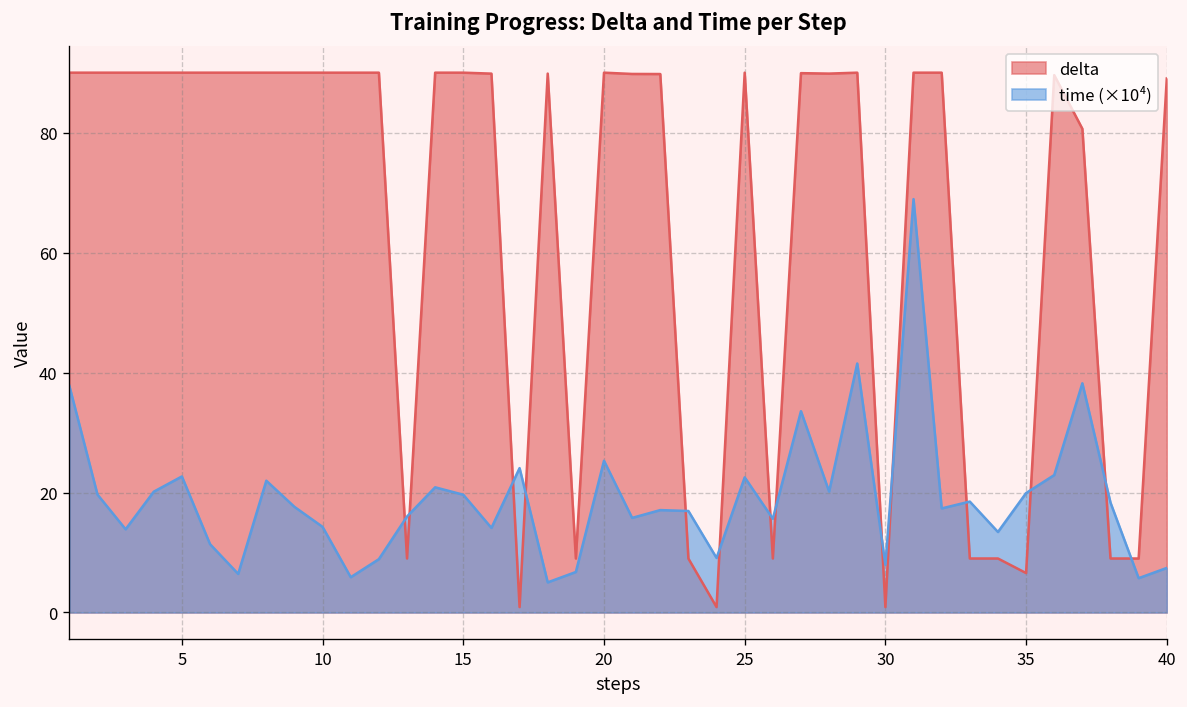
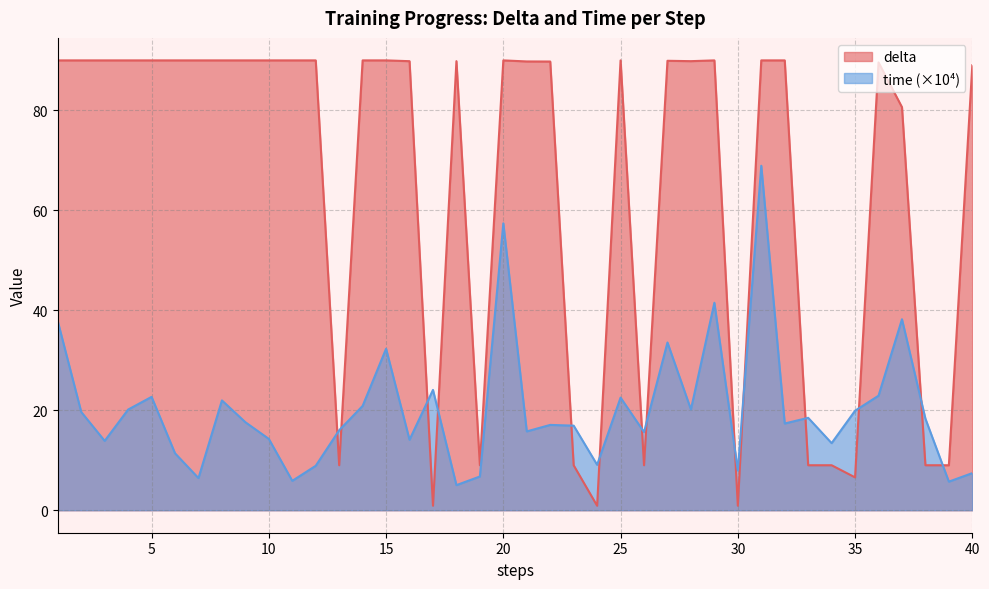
time (×10⁴), 15: 20 -> 32
time (×10⁴), 20: 25 -> 57
